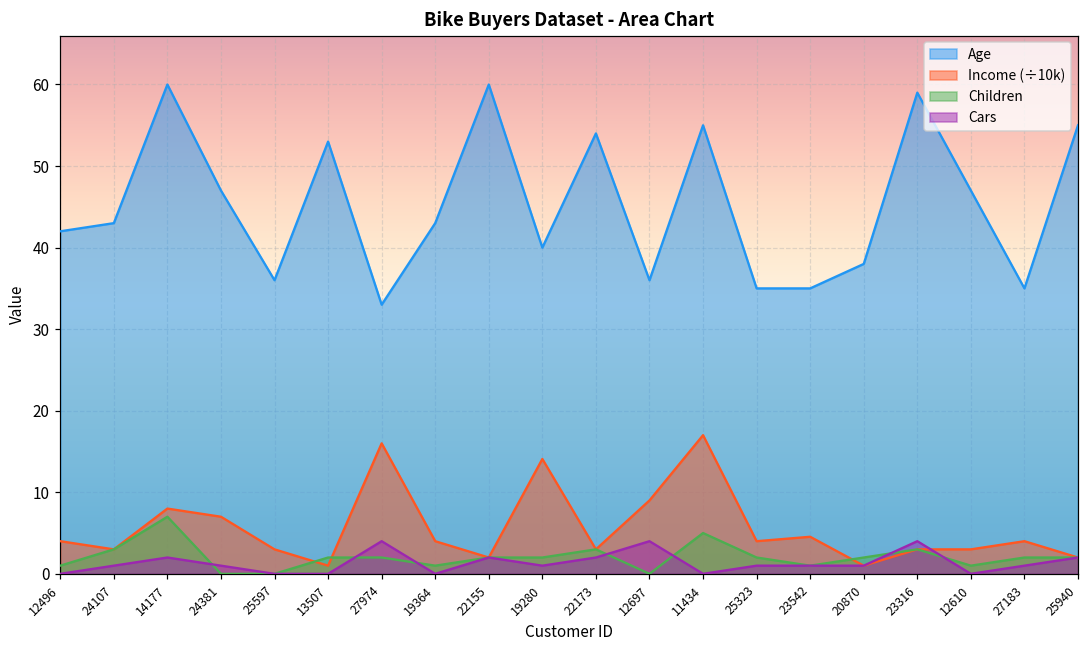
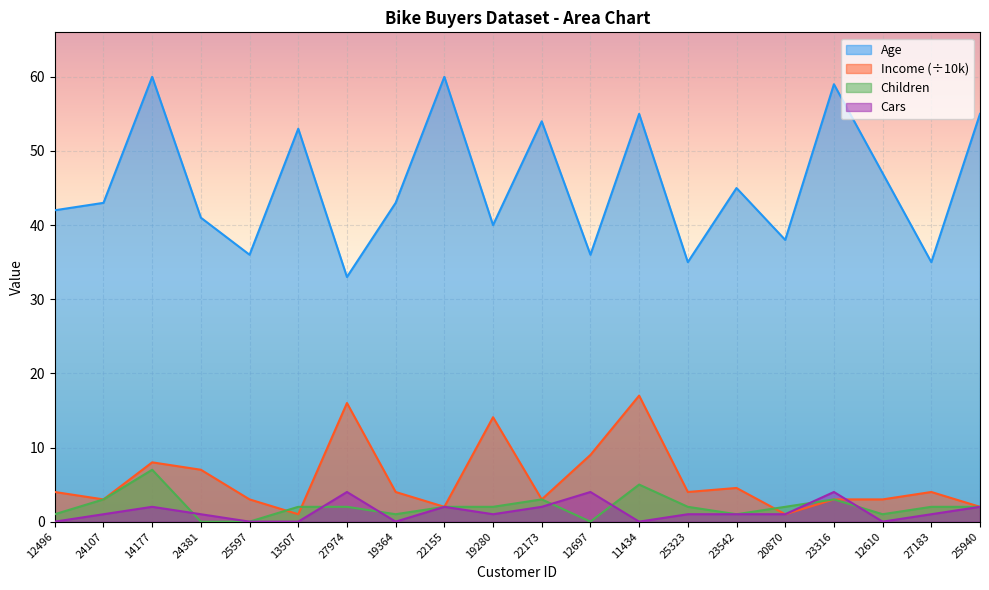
Age, 24381: 47 -> 41
Age, 23542: 35 -> 45
